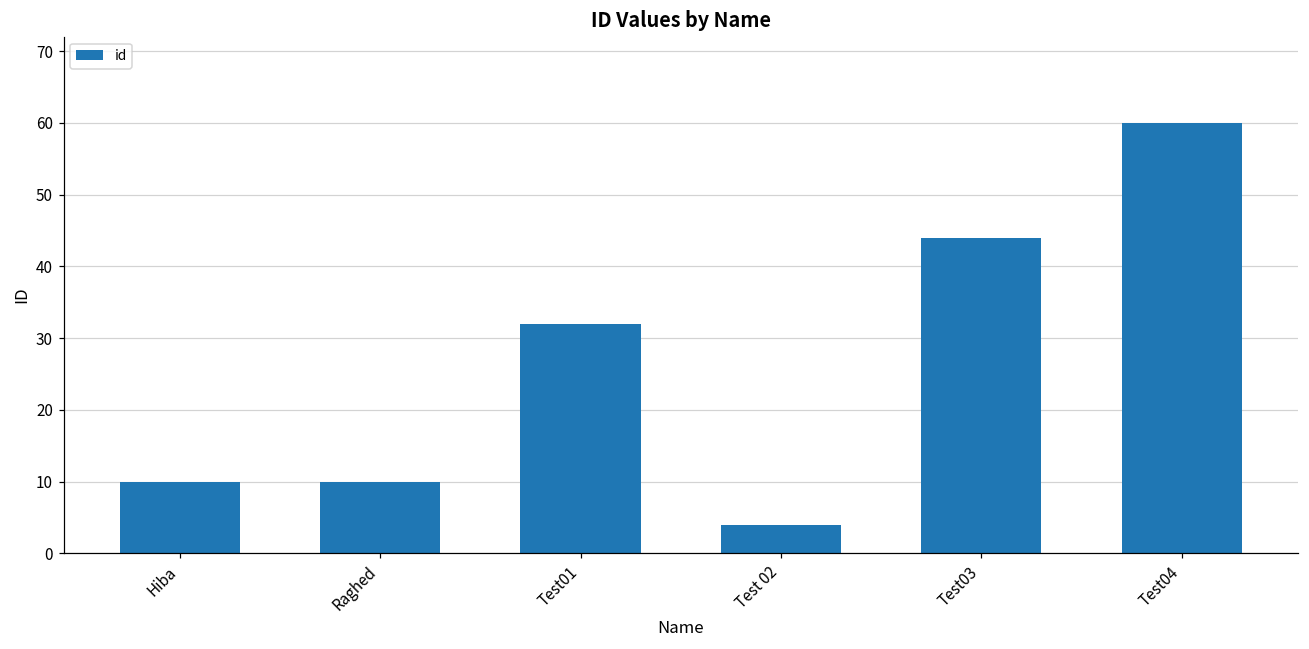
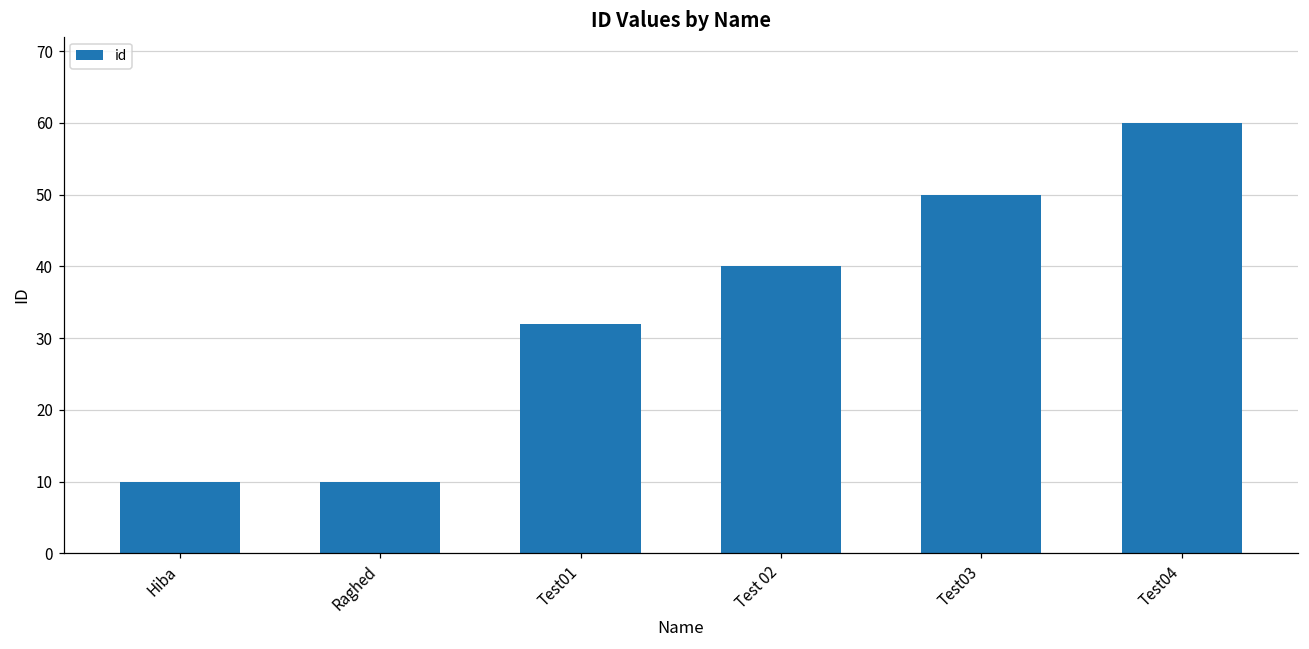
Test 02: 4 -> 40
Test03: 44 -> 50
